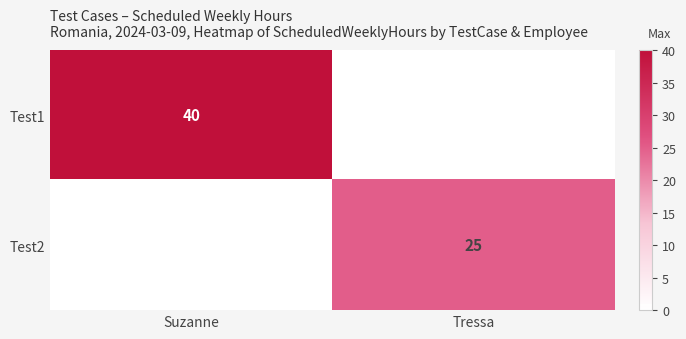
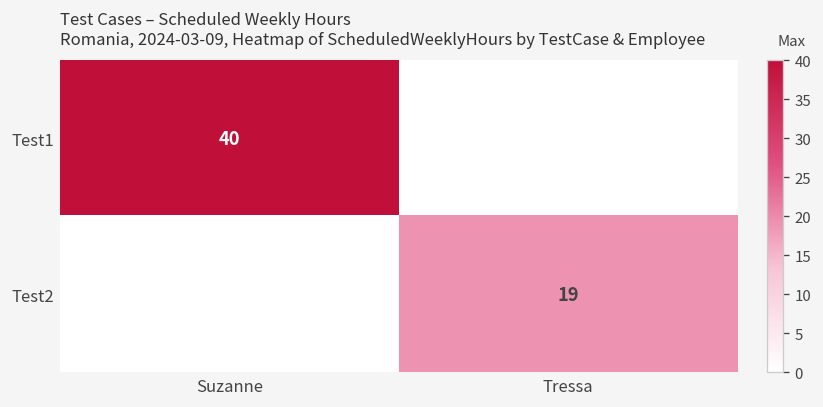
Test2, Tressa: 25 -> 19
